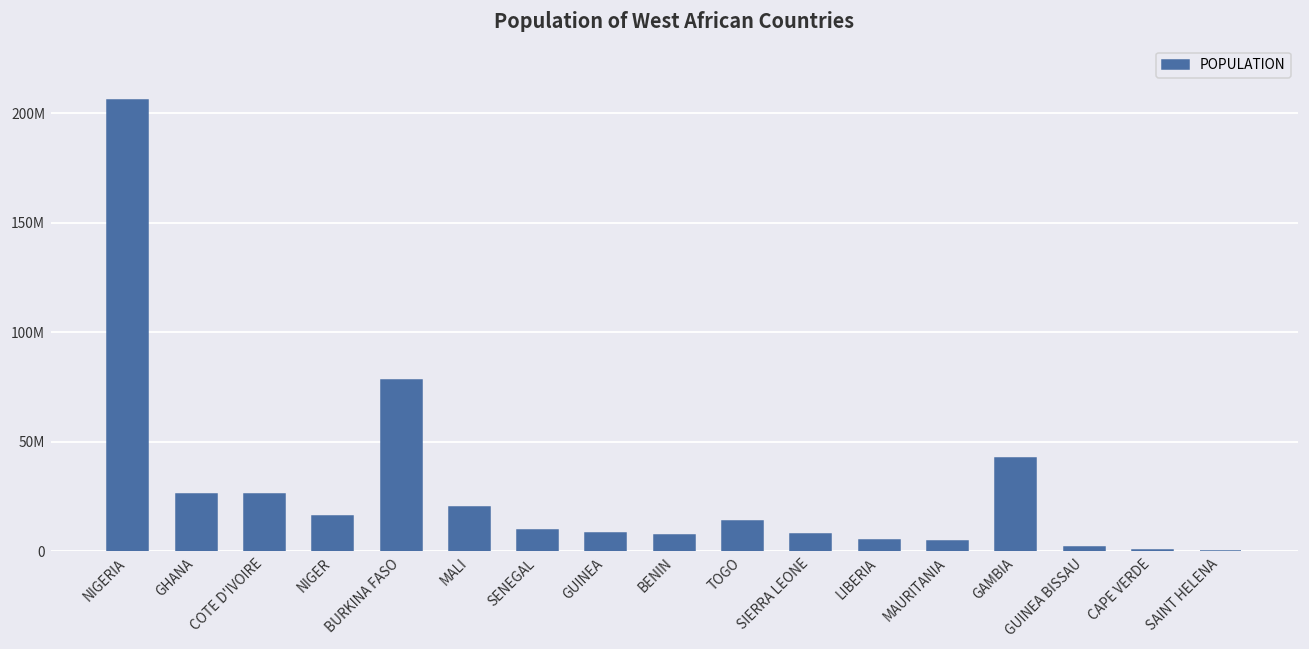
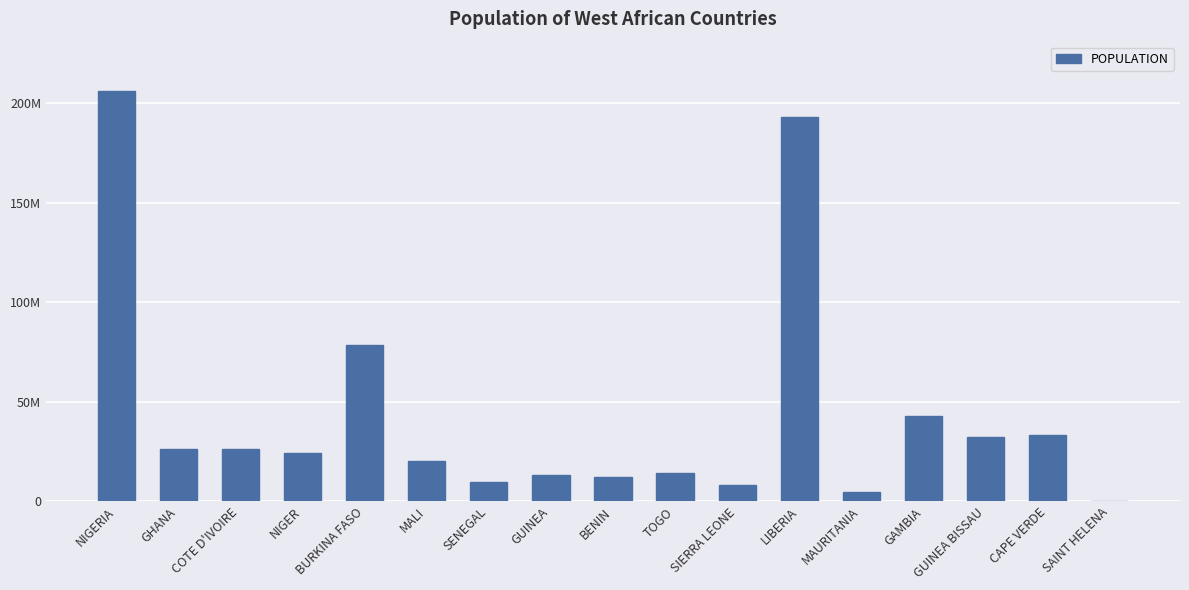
NIGER: 16000000 -> 24000000
GUINEA: 8000000 -> 13000000
BENIN: 8000000 -> 12000000
LIBERIA: 5000000 -> 193000000
GUINEA BISSAU: 2000000 -> 32000000
CAPE VERDE: 1000000 -> 33000000
